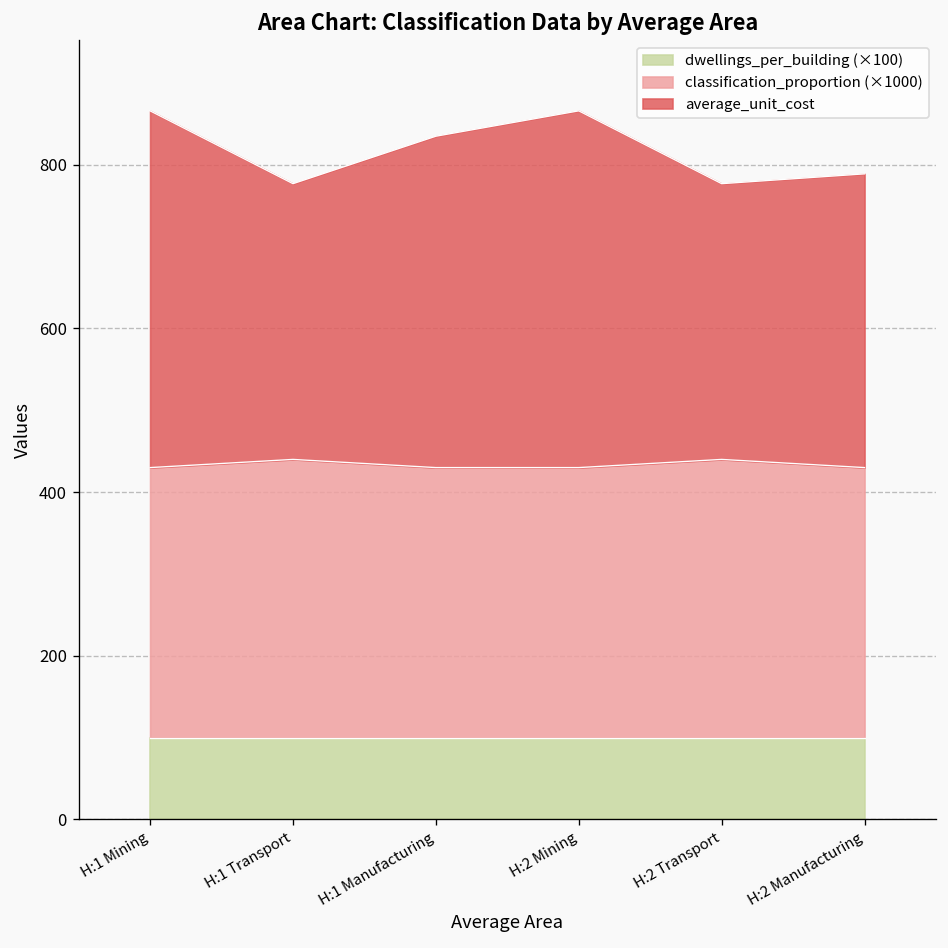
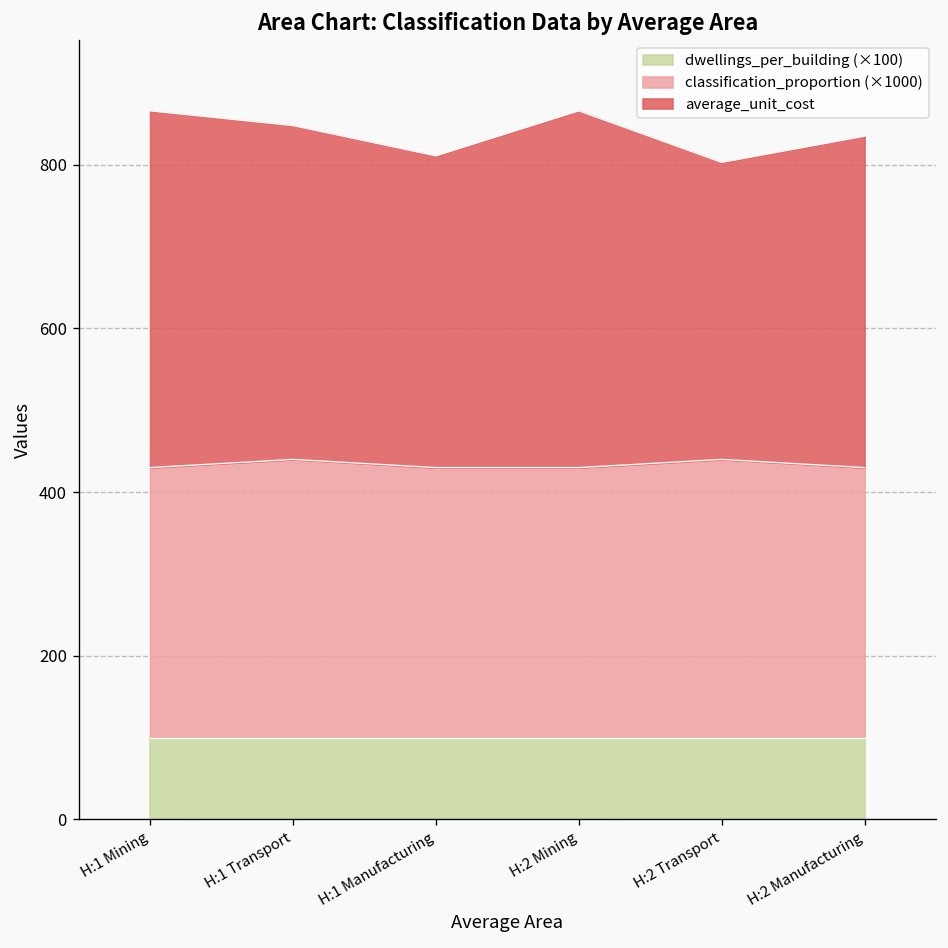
average_unit_cost, H:1 Transport: 340 -> 410
average_unit_cost, H:1 Manufacturing: 410 -> 380
average_unit_cost, H:2 Transport: 340 -> 360
average_unit_cost, H:2 Manufacturing: 360 -> 410
